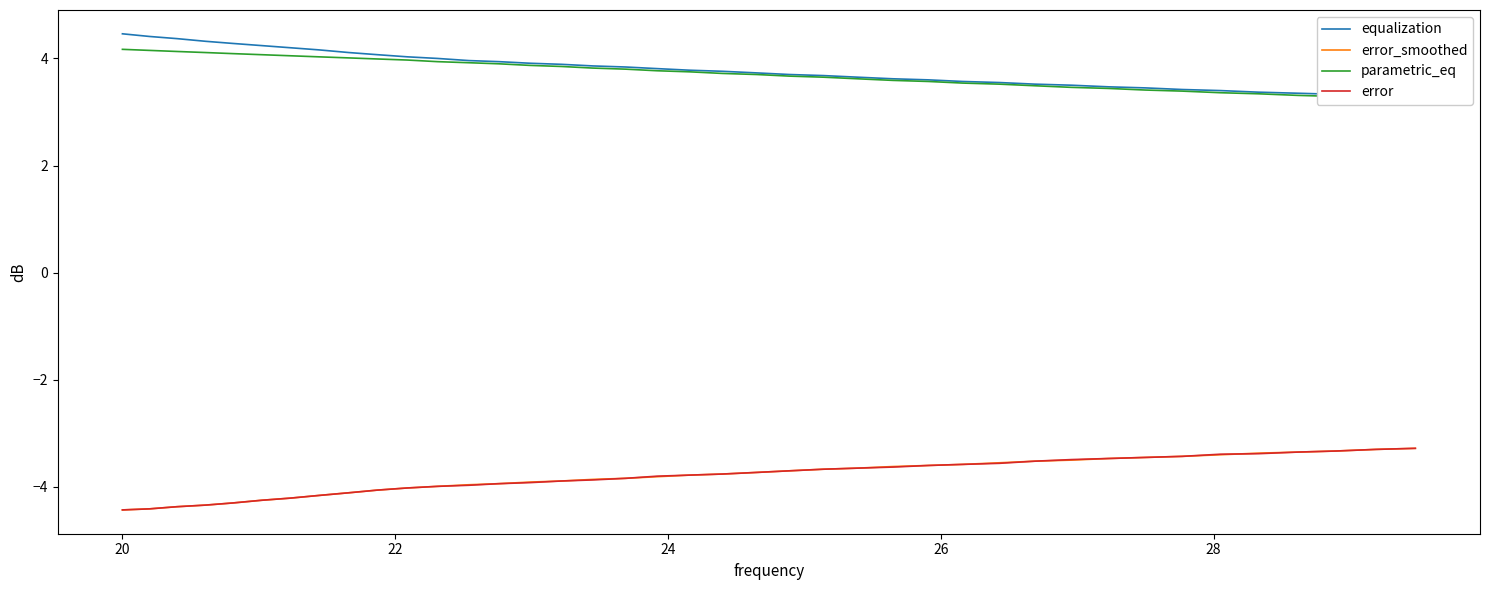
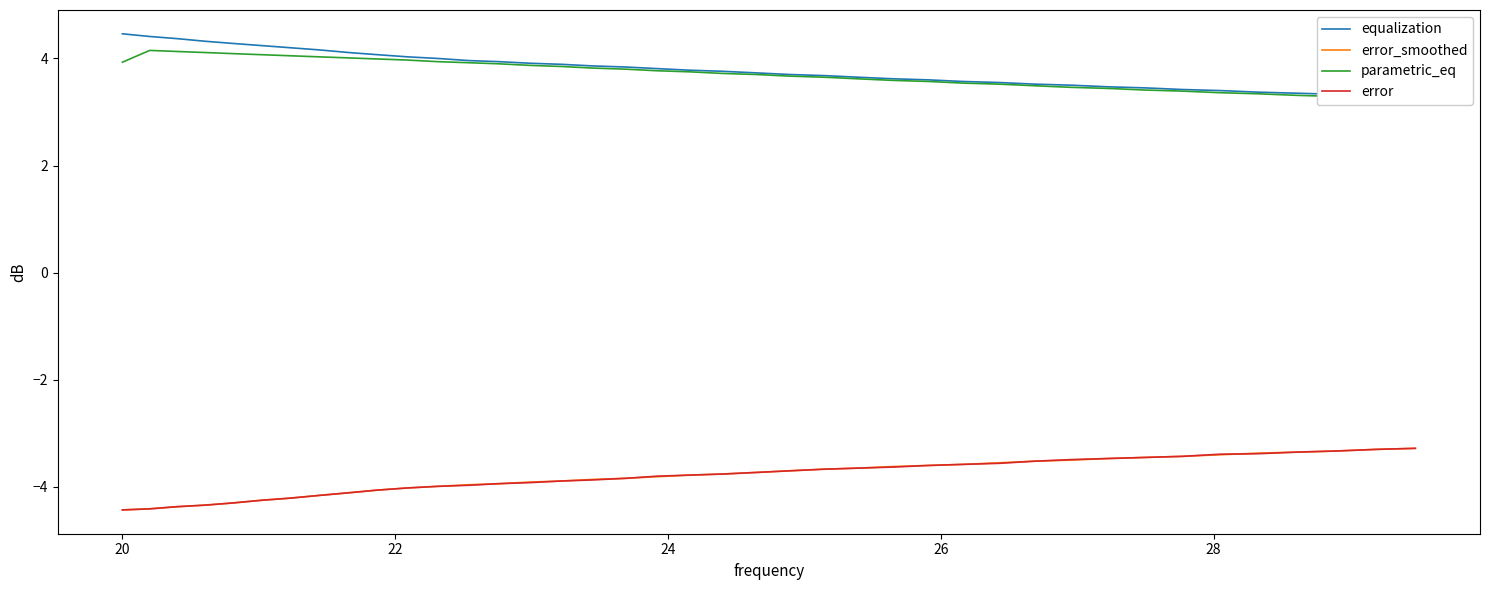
parametric_eq, 20: 4.2 -> 3.9
